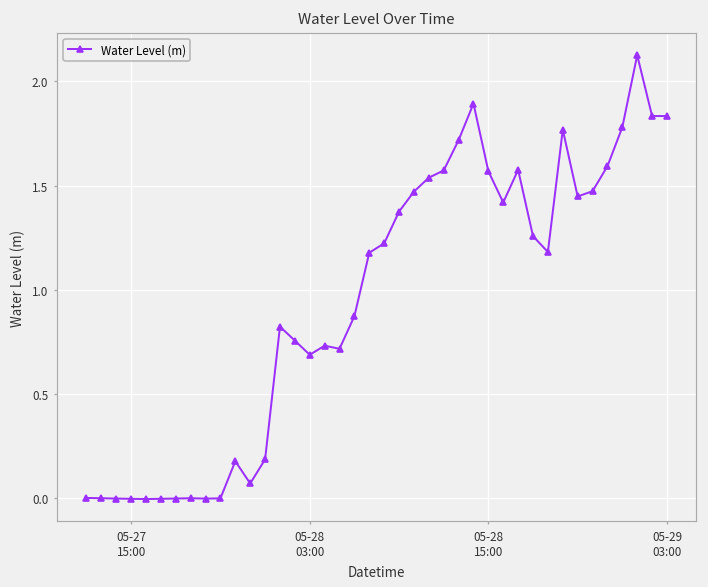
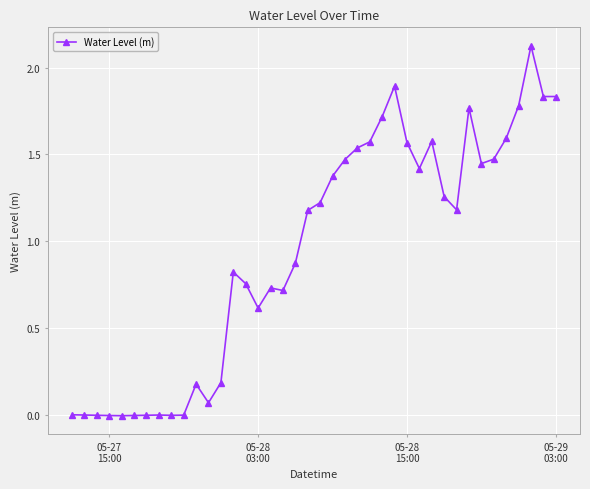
05-28 03:00: 0.69 -> 0.62
